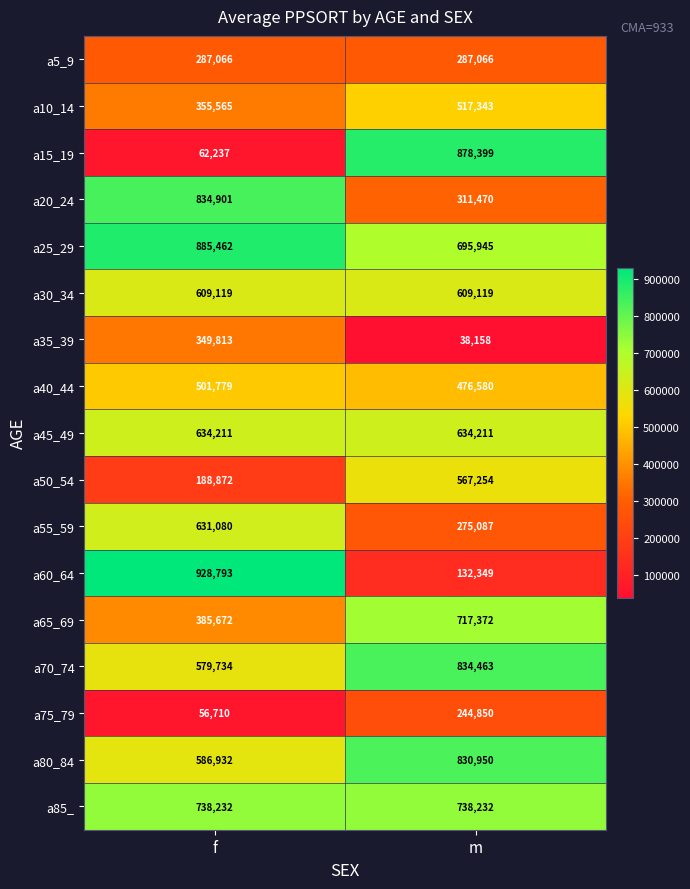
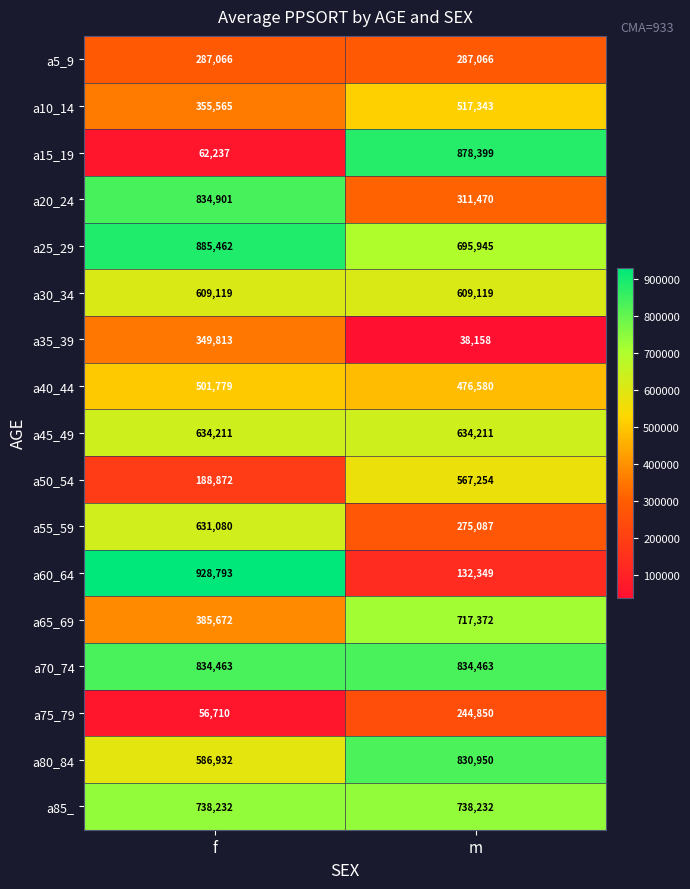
a70_74, f: 579,734 -> 834,463
